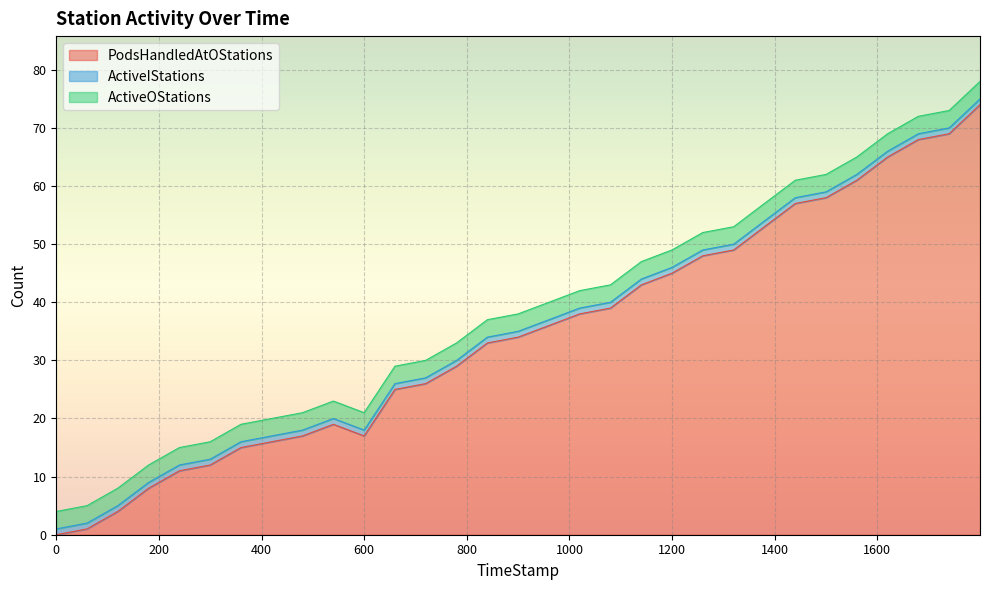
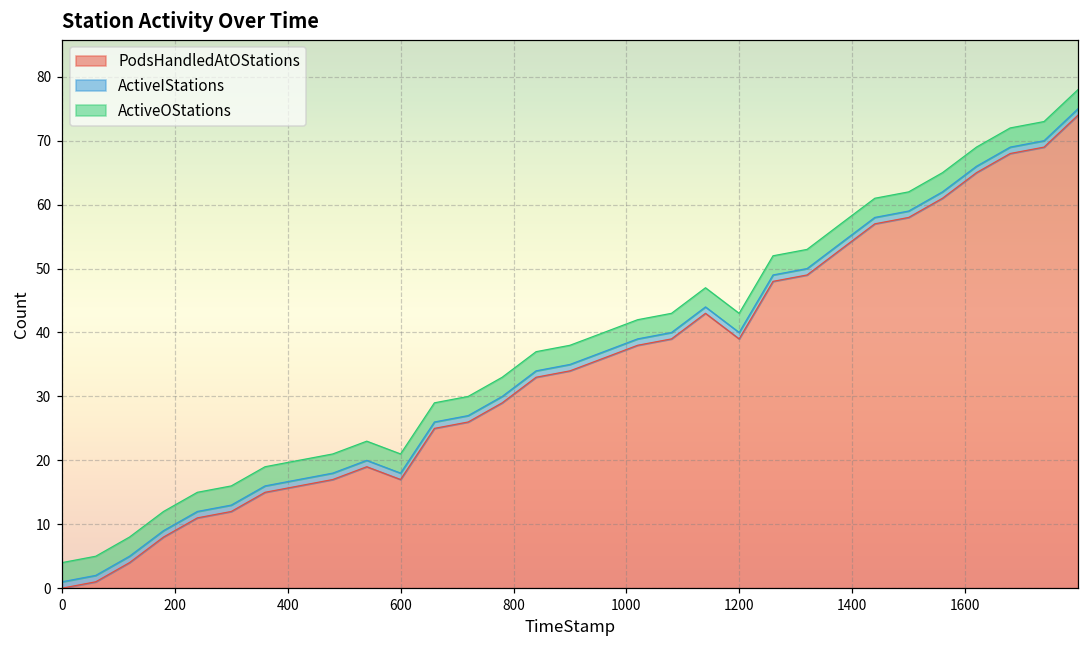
PodsHandledAtOStations, 1200: 45 -> 39
